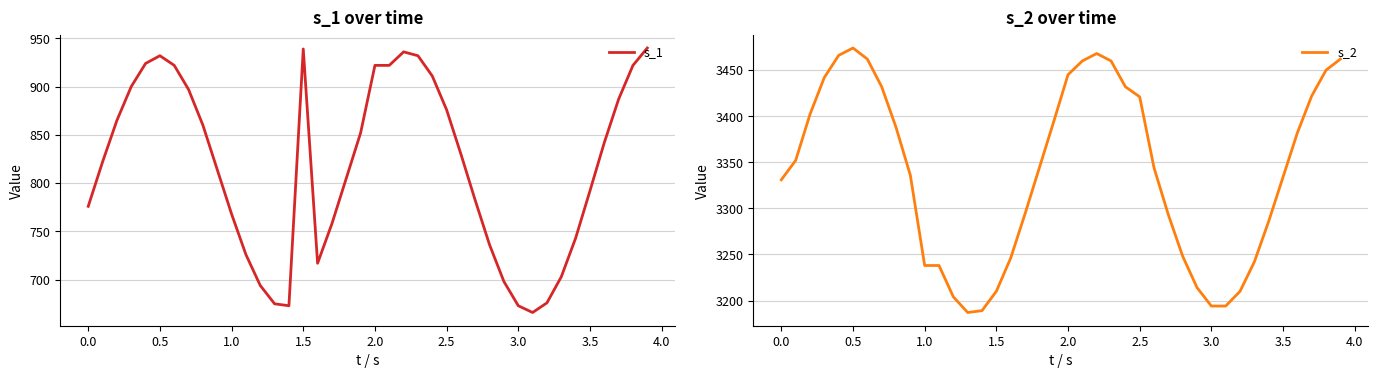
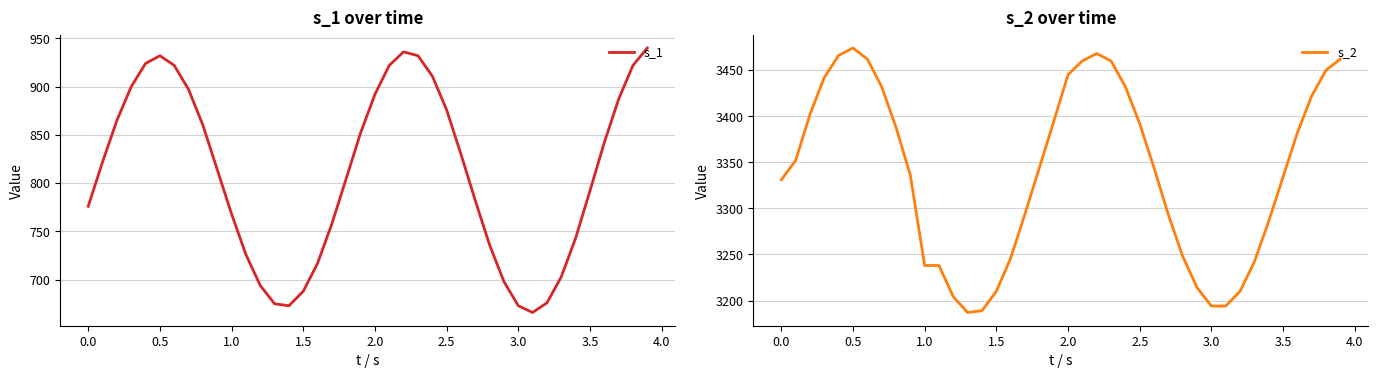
s_1 over time, 1.5: 940 -> 690
s_1 over time, 2.0: 920 -> 890
s_2 over time, 2.5: 3420 -> 3390
